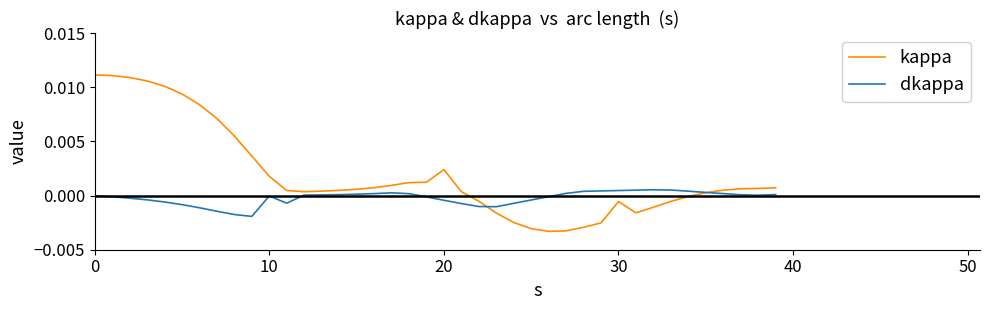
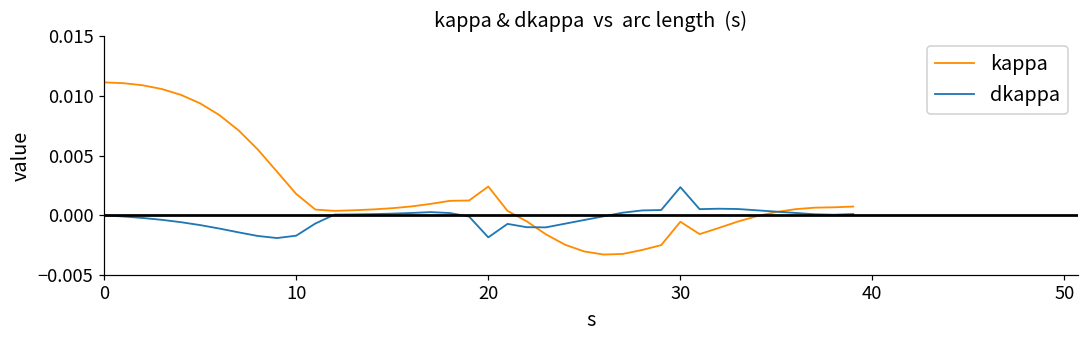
dkappa, 10: 0.0000 -> -0.0017
dkappa, 20: -0.0004 -> -0.0019
dkappa, 30: 0.0005 -> 0.0023
